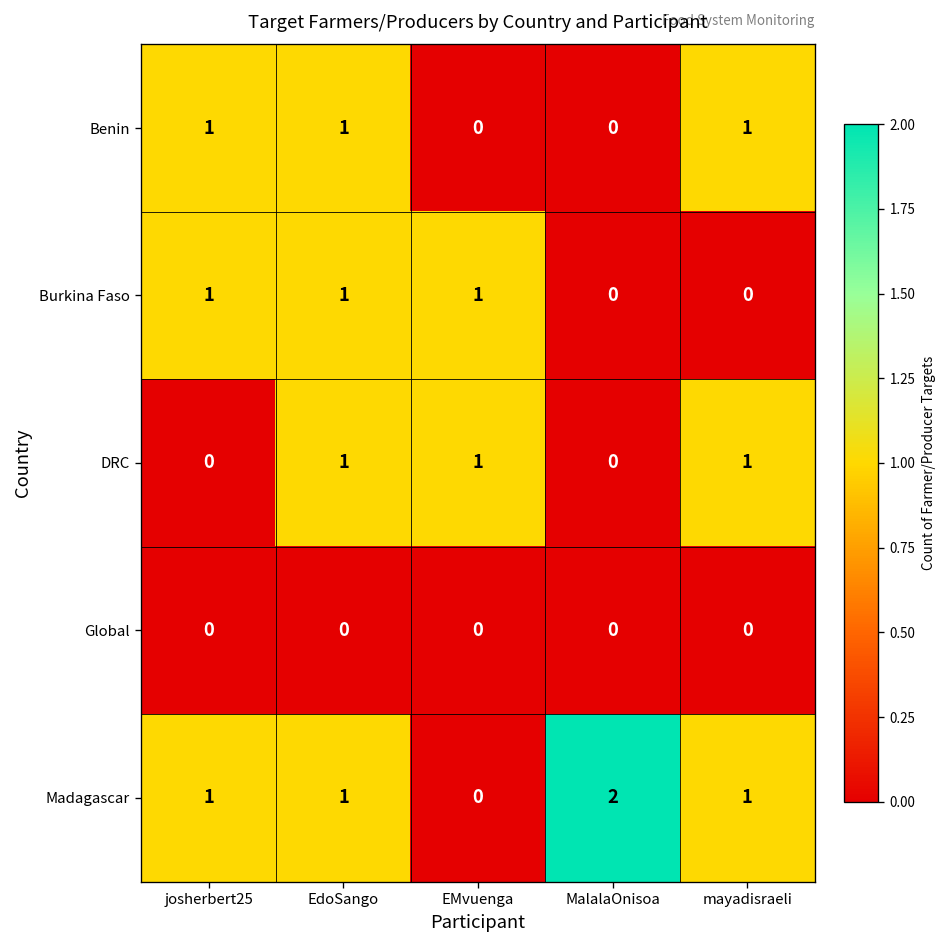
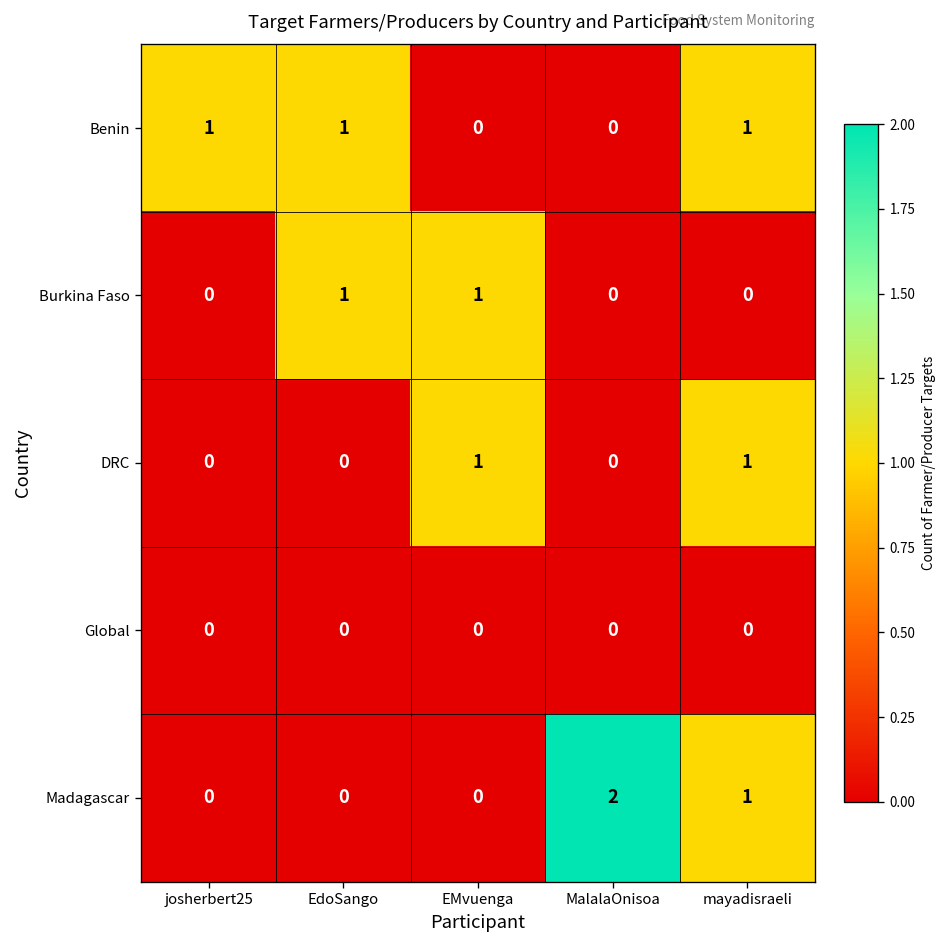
Burkina Faso, josherbert25: 1 -> 0
DRC, EdoSango: 1 -> 0
Madagascar, josherbert25: 1 -> 0
Madagascar, EdoSango: 1 -> 0
